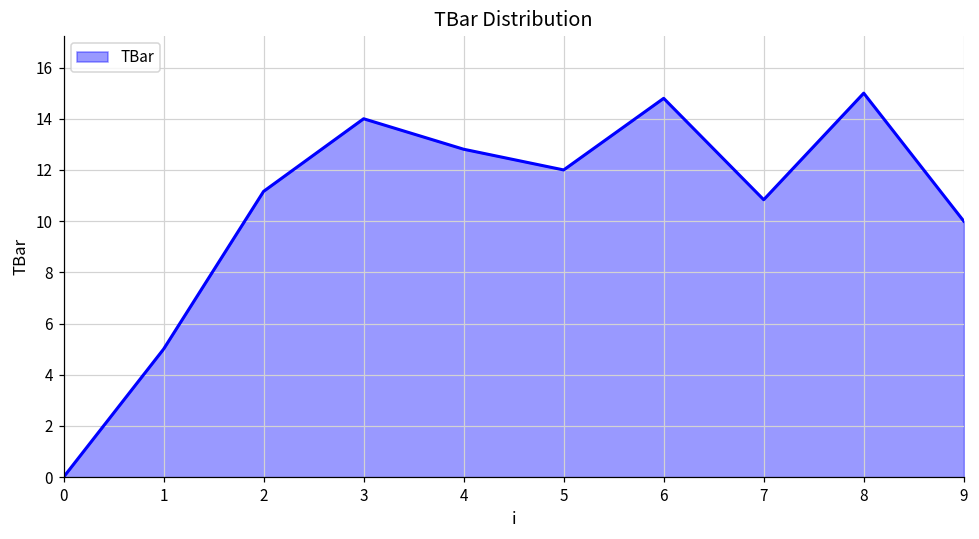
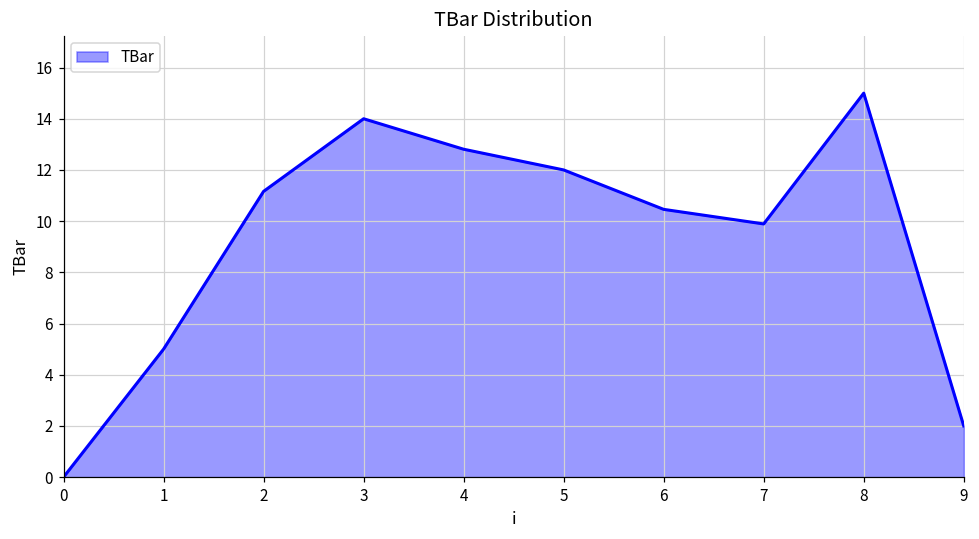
6: 14.8 -> 10.5
7: 10.8 -> 9.9
9: 10 -> 2
